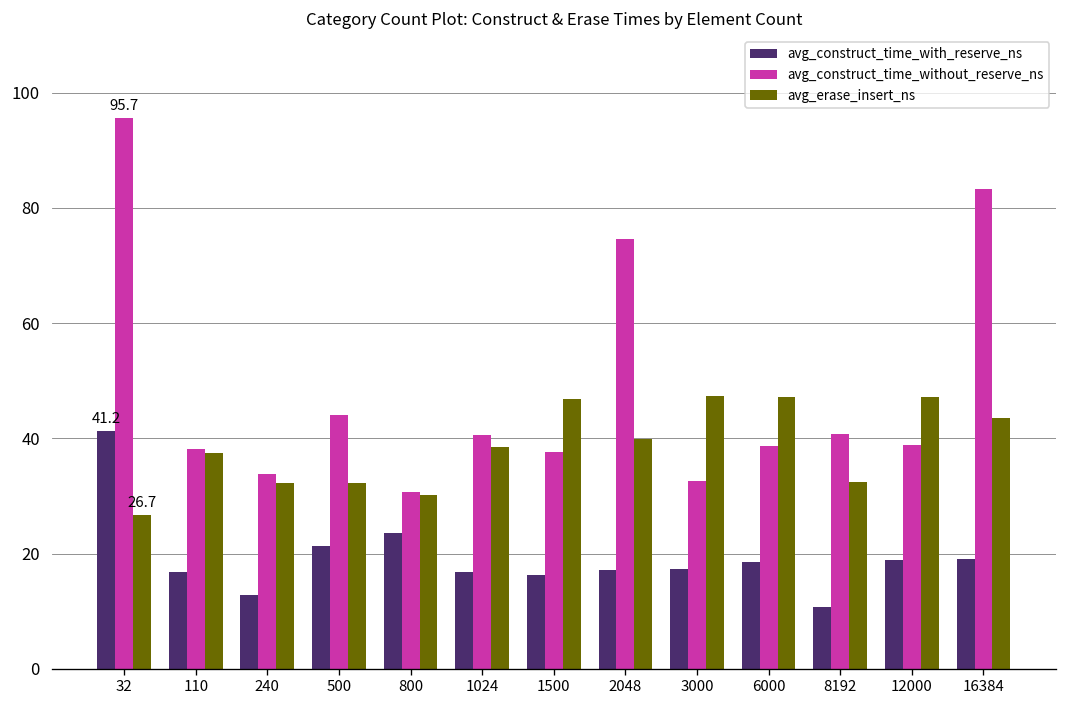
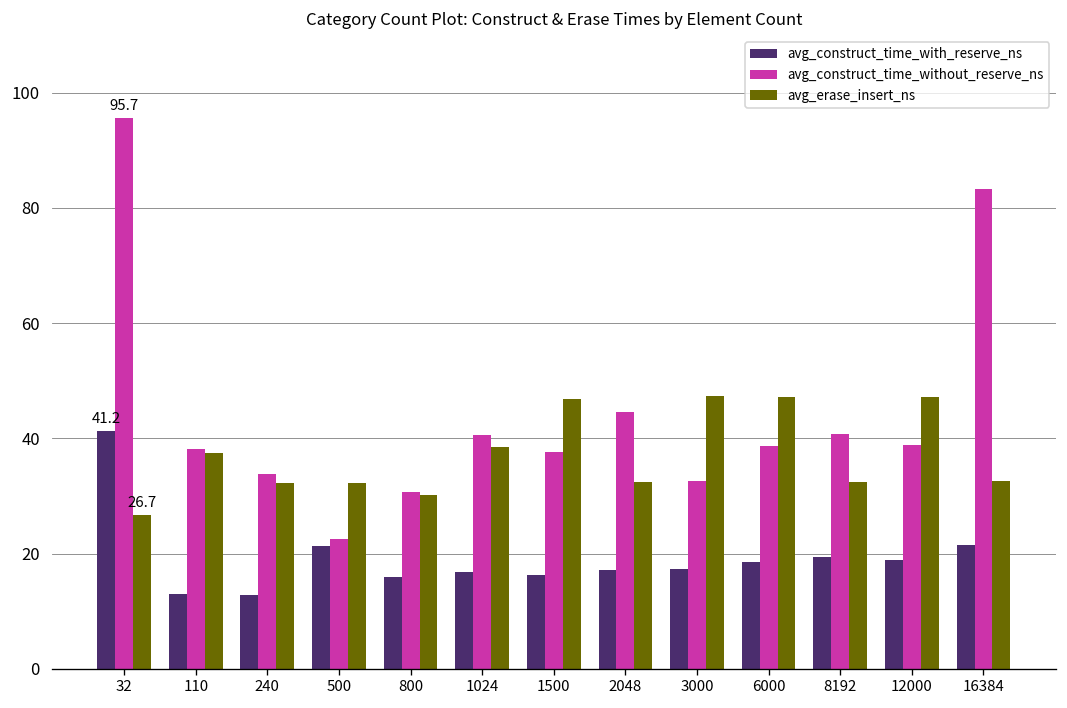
avg_construct_time_with_reserve_ns, 110: 17 -> 13
avg_construct_time_without_reserve_ns, 500: 44 -> 23
avg_construct_time_with_reserve_ns, 800: 24 -> 16
avg_construct_time_without_reserve_ns, 2048: 75 -> 45
avg_erase_insert_ns, 2048: 40 -> 32
avg_construct_time_with_reserve_ns, 8192: 11 -> 19
avg_construct_time_with_reserve_ns, 16384: 19 -> 21
avg_erase_insert_ns, 16384: 44 -> 33
